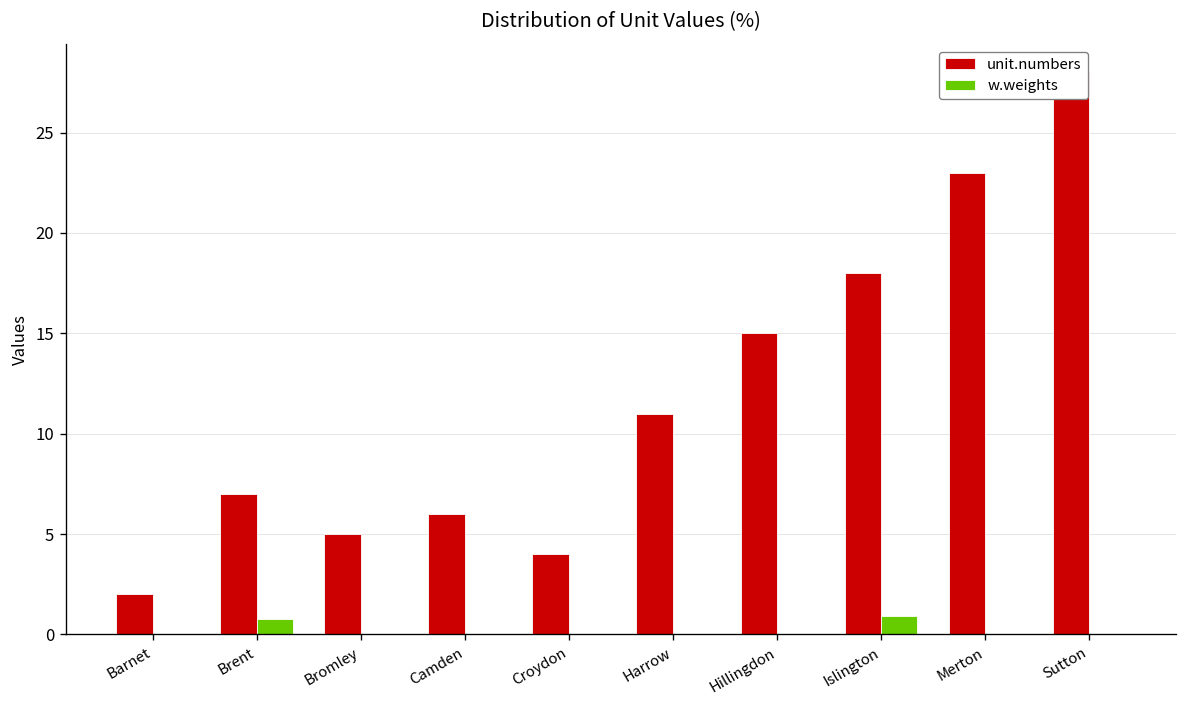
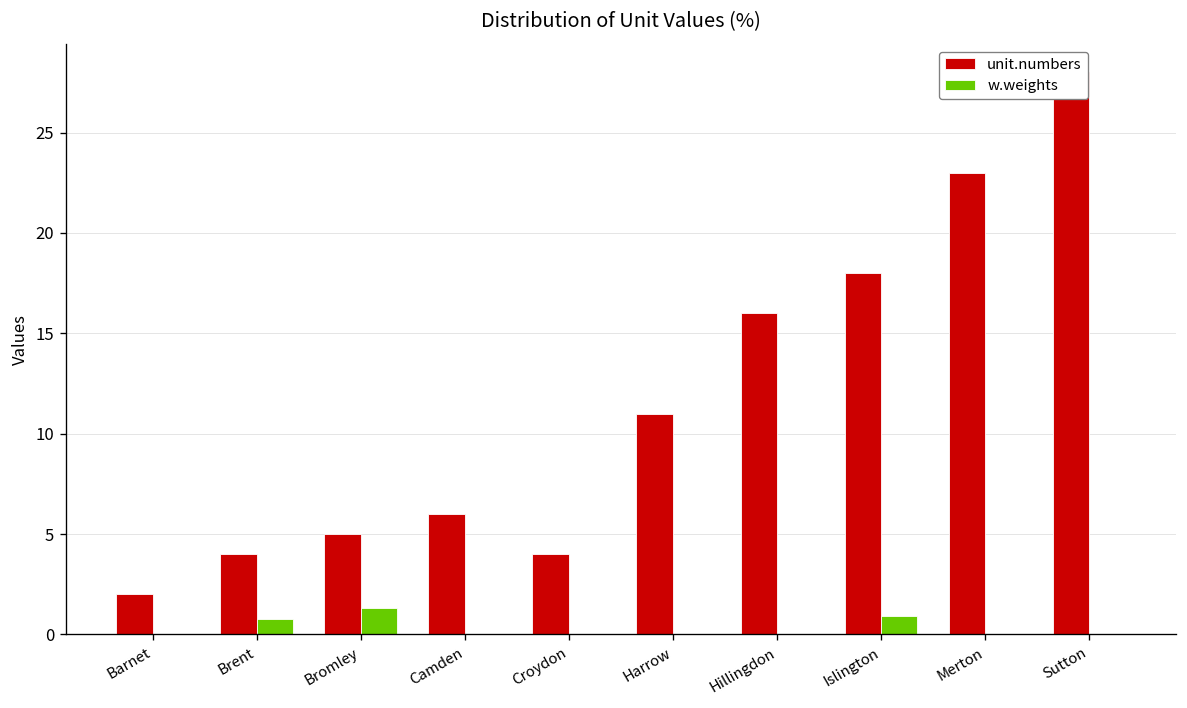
unit.numbers, Brent: 7 -> 4
w.weights, Bromley: 0.0 -> 1.3
unit.numbers, Hillingdon: 15 -> 16
